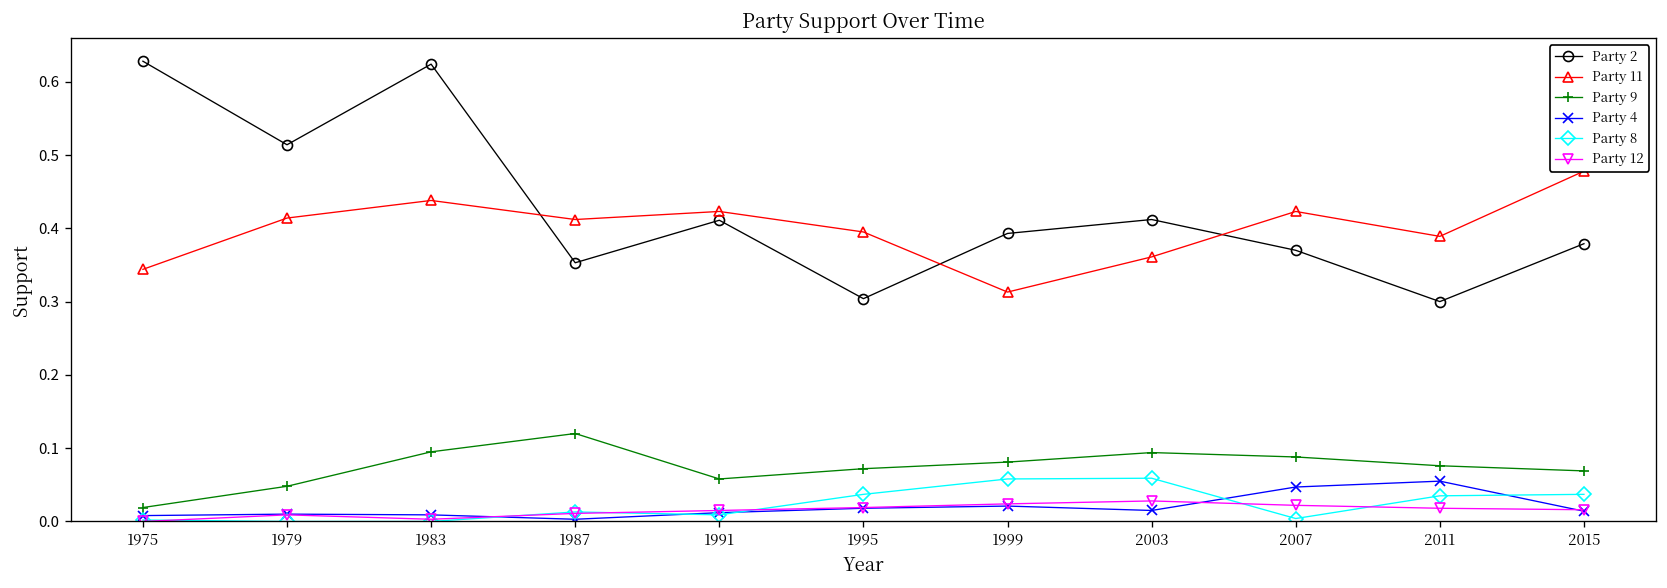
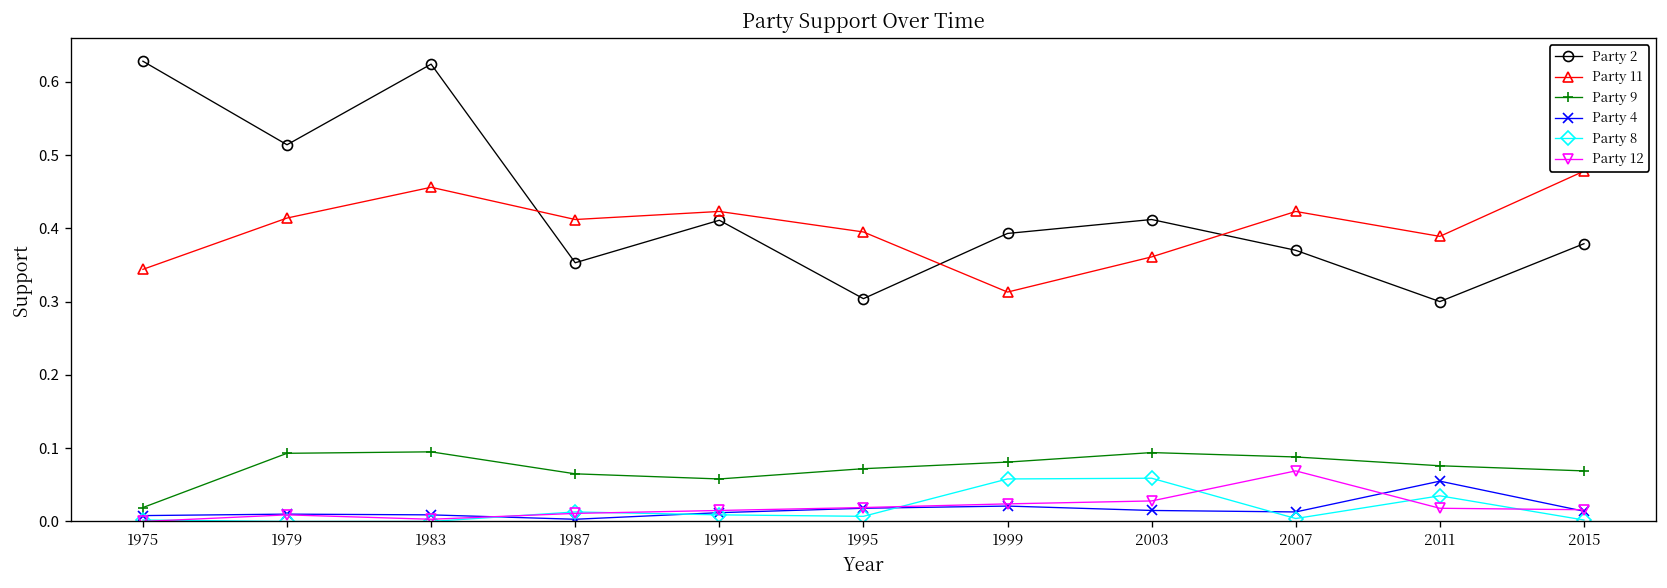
Party 9, 1979: 0.05 -> 0.09
Party 11, 1983: 0.44 -> 0.46
Party 9, 1987: 0.12 -> 0.07
Party 8, 1995: 0.04 -> 0.01
Party 4, 2007: 0.05 -> 0.01
Party 12, 2007: 0.02 -> 0.07
Party 8, 2015: 0.04 -> 0.00
